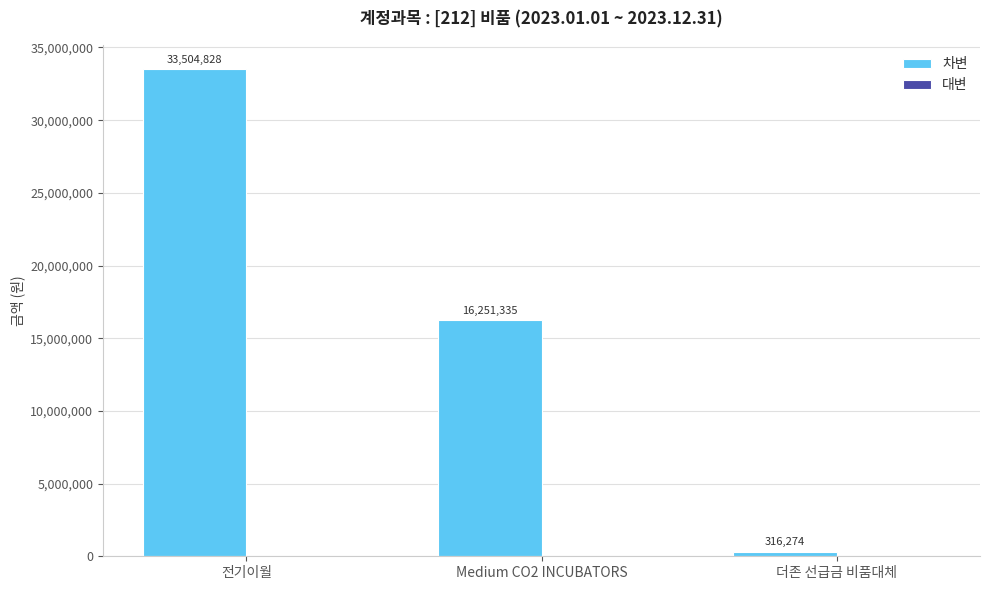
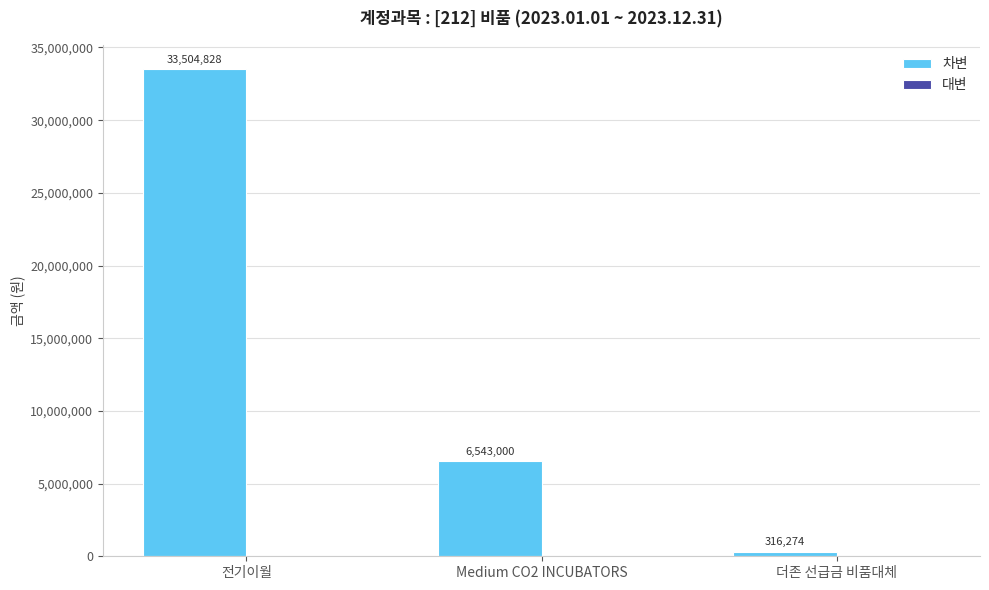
차변, Medium CO2 INCUBATORS: 16,251,335 -> 6,543,000
